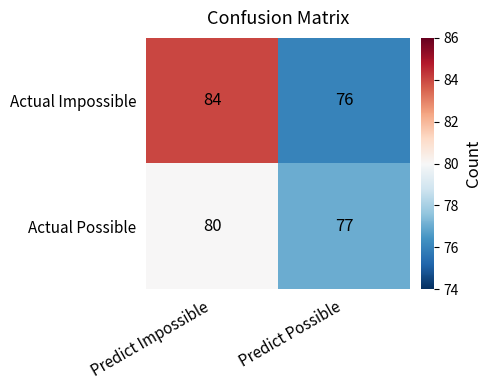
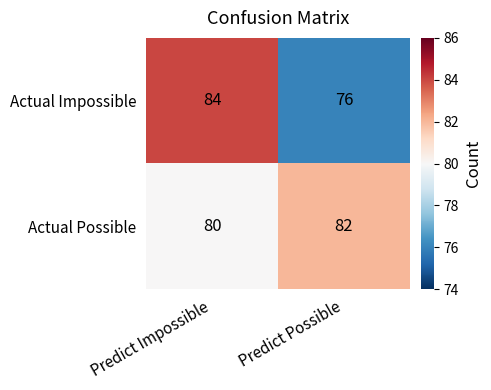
Actual Possible, Predict Possible: 77 -> 82
